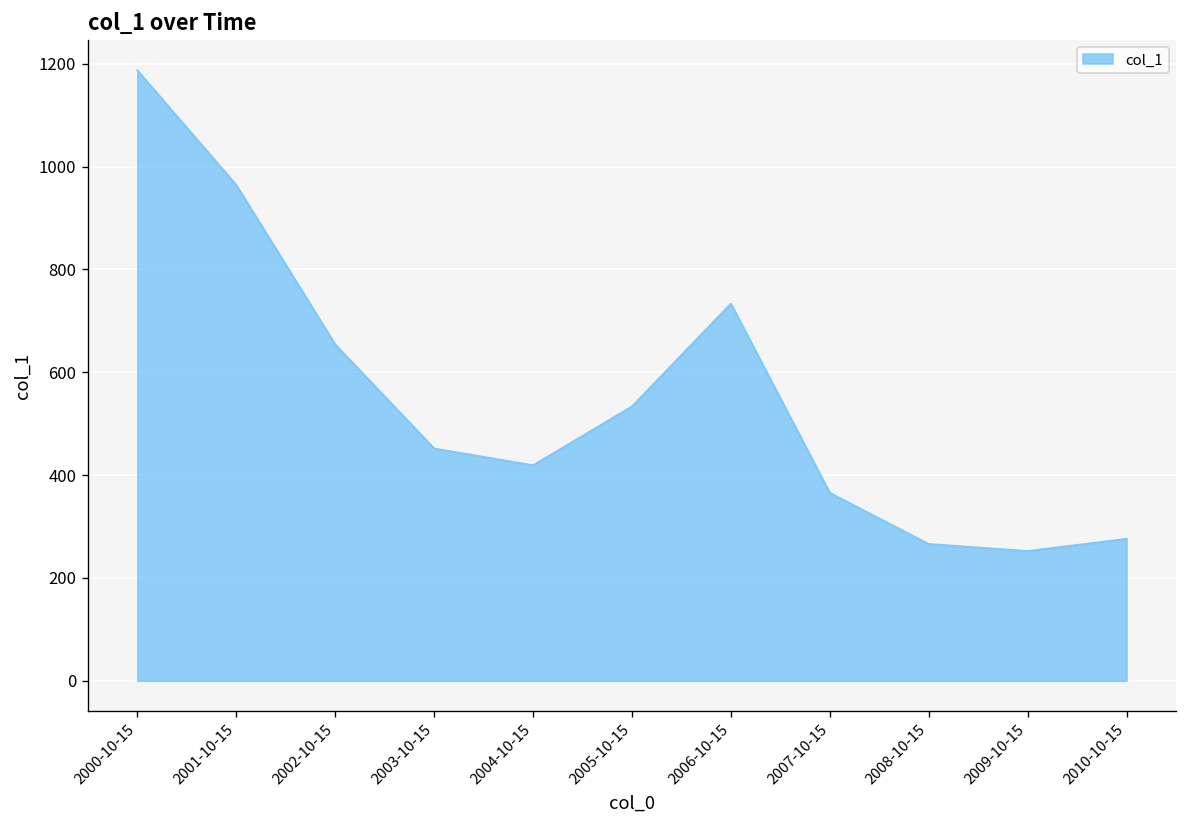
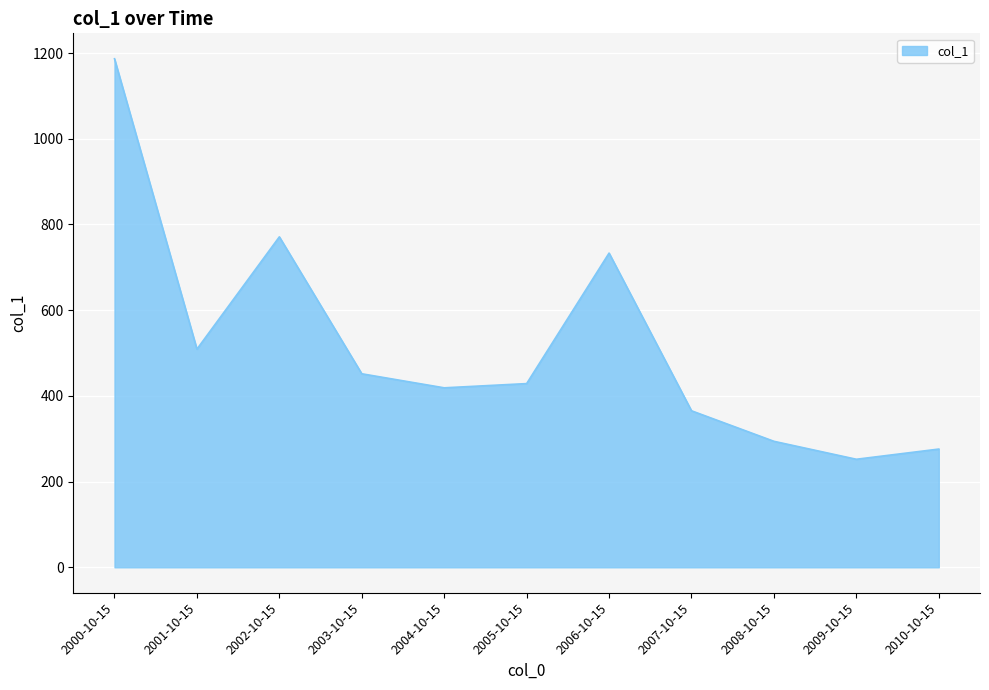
2001-10-15: 960 -> 510
2002-10-15: 650 -> 770
2005-10-15: 530 -> 430
2008-10-15: 270 -> 290
